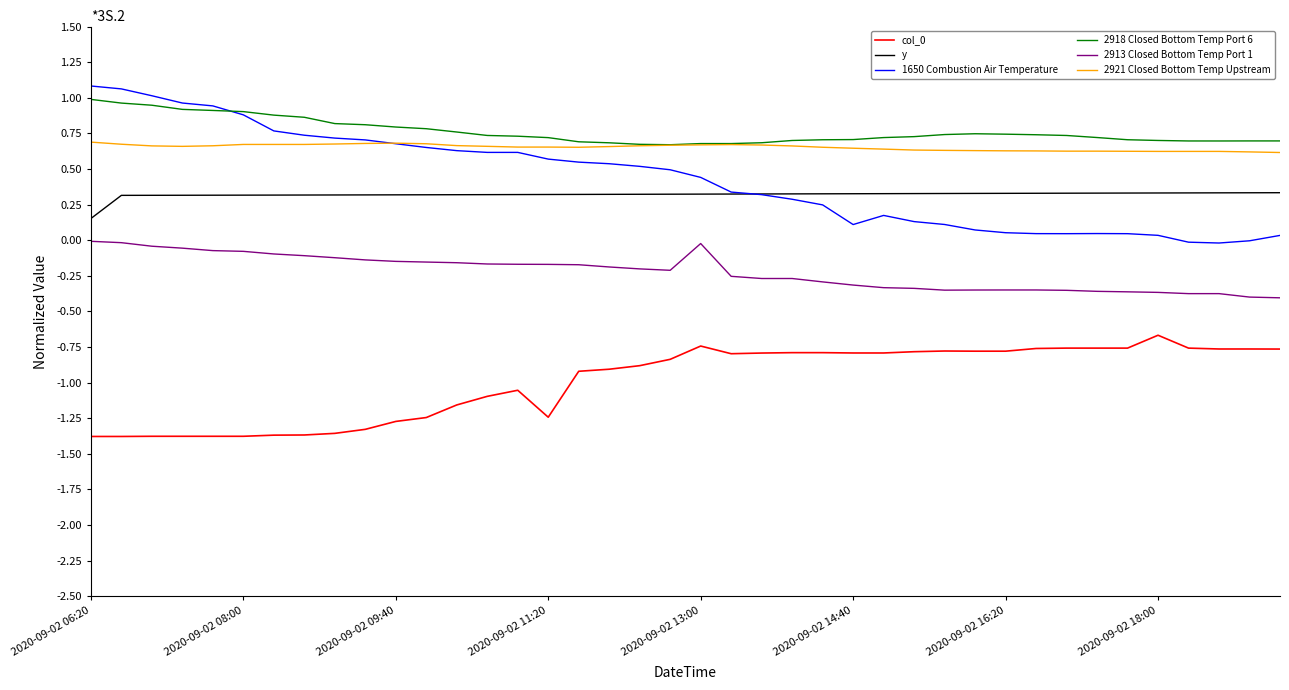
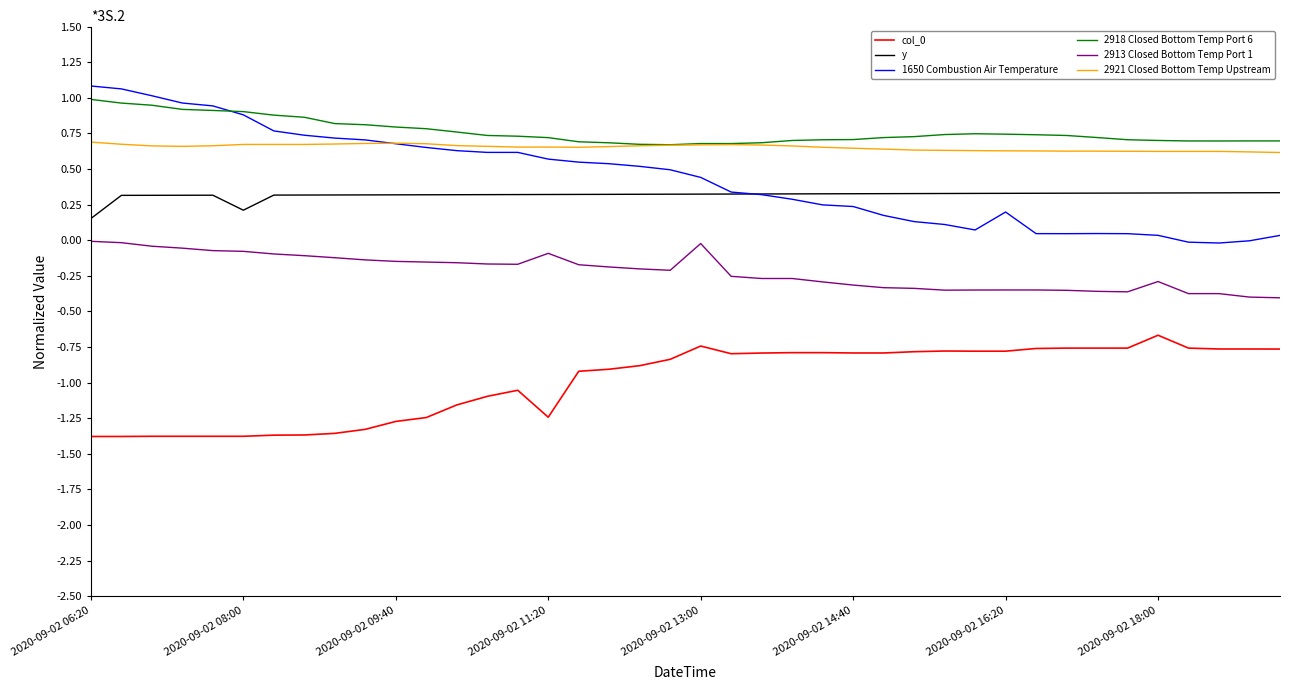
y, 2020-09-02 08:00: 0.32 -> 0.21
2913 Closed Bottom Temp Port 1, 2020-09-02 11:20: -0.17 -> -0.09
1650 Combustion Air Temperature, 2020-09-02 14:40: 0.11 -> 0.24
1650 Combustion Air Temperature, 2020-09-02 16:20: 0.05 -> 0.20
2913 Closed Bottom Temp Port 1, 2020-09-02 18:00: -0.37 -> -0.29
